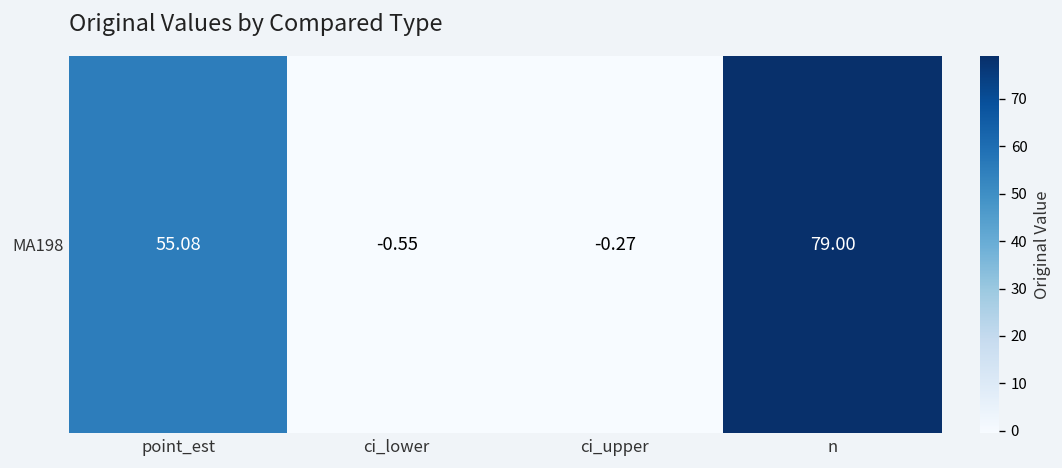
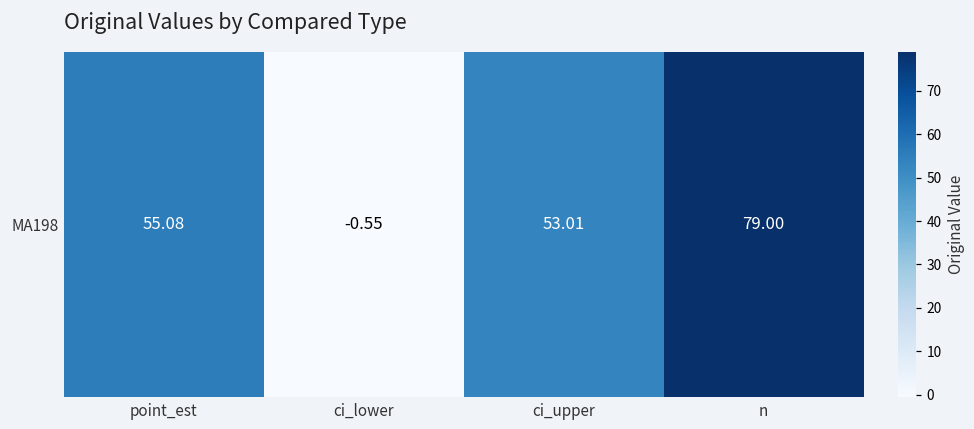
MA198, ci_upper: -0.27 -> 53.01
